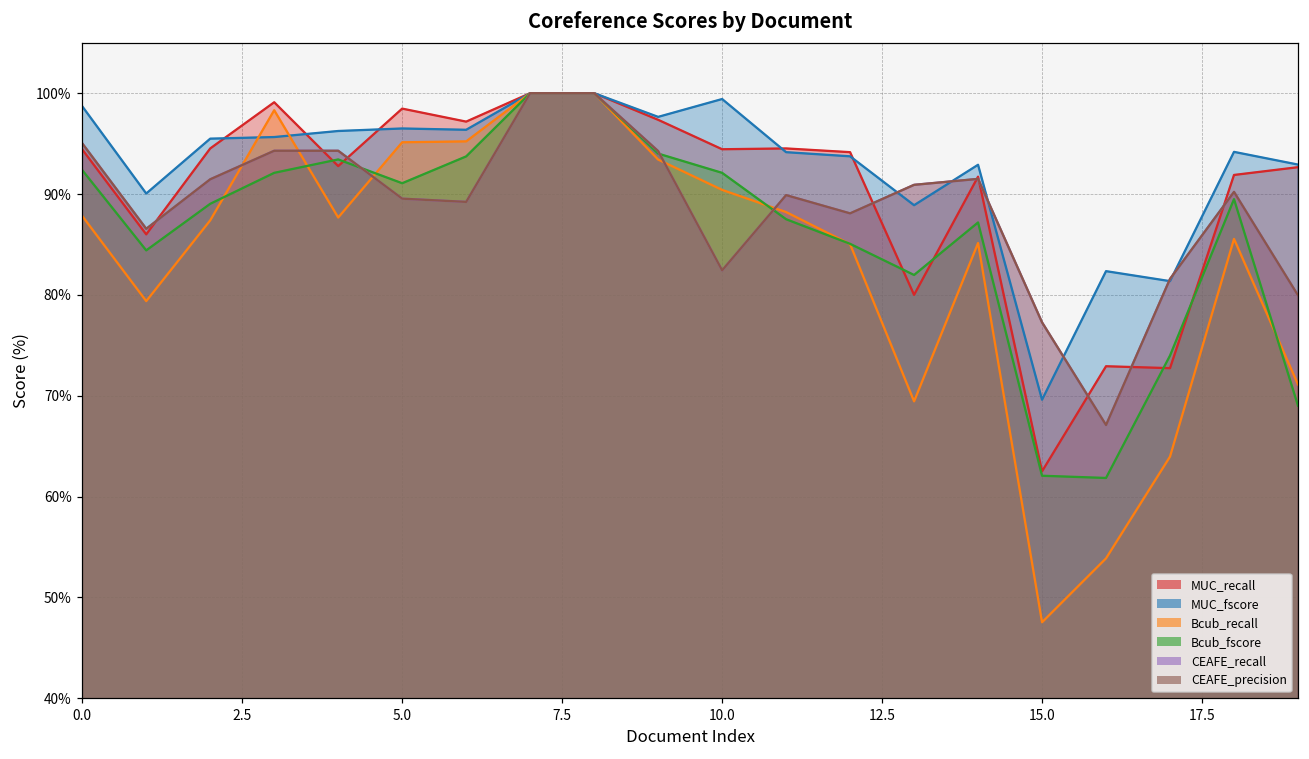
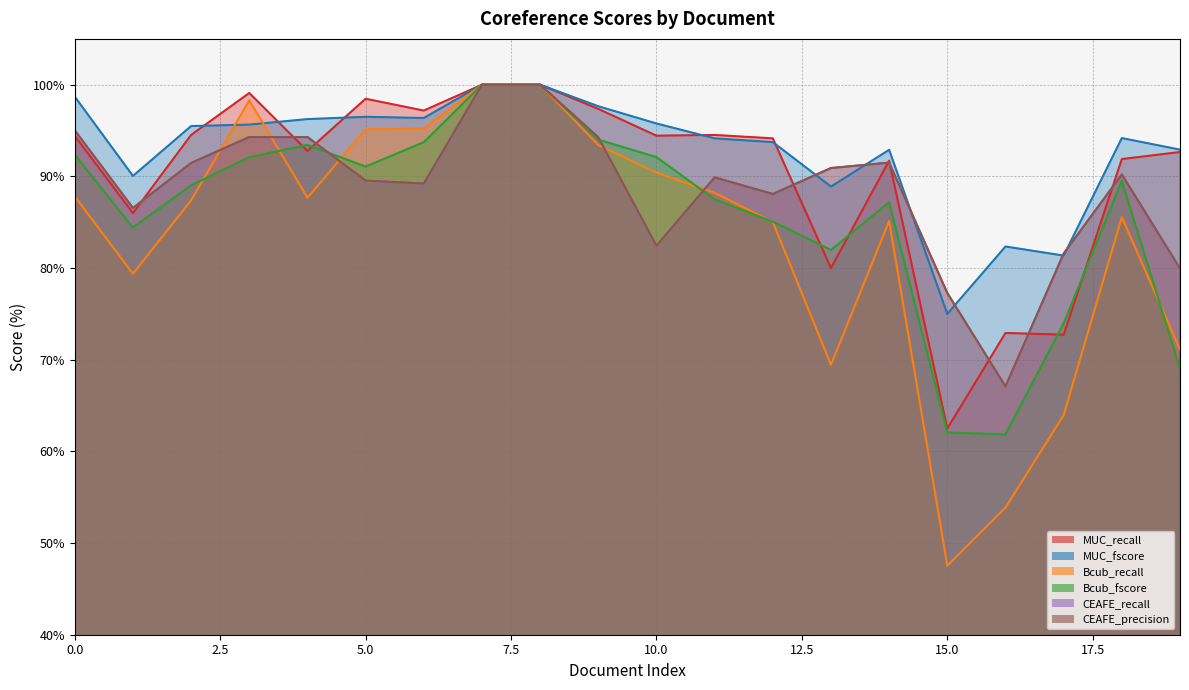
MUC_fscore, 10.0: 99% -> 96%
MUC_fscore, 15.0: 70% -> 75%
